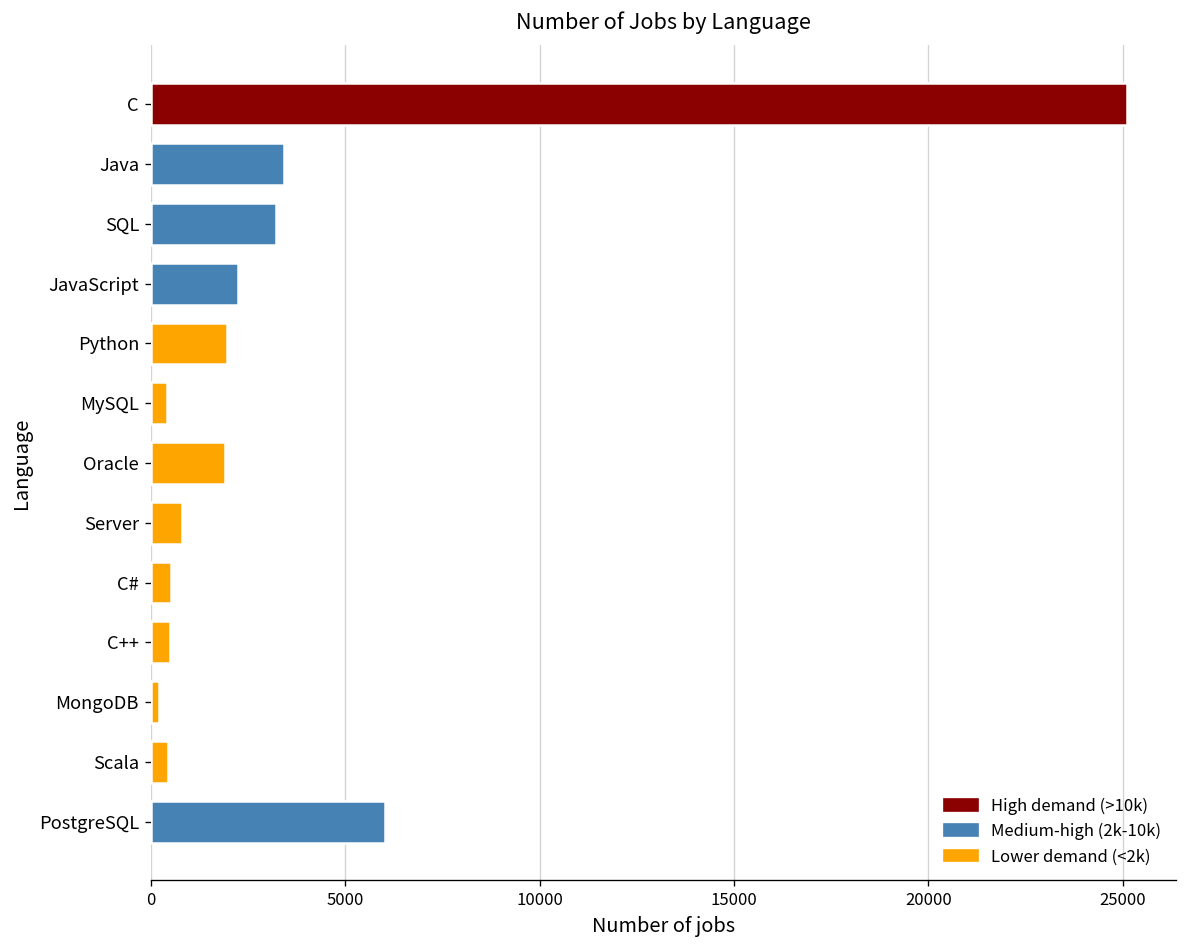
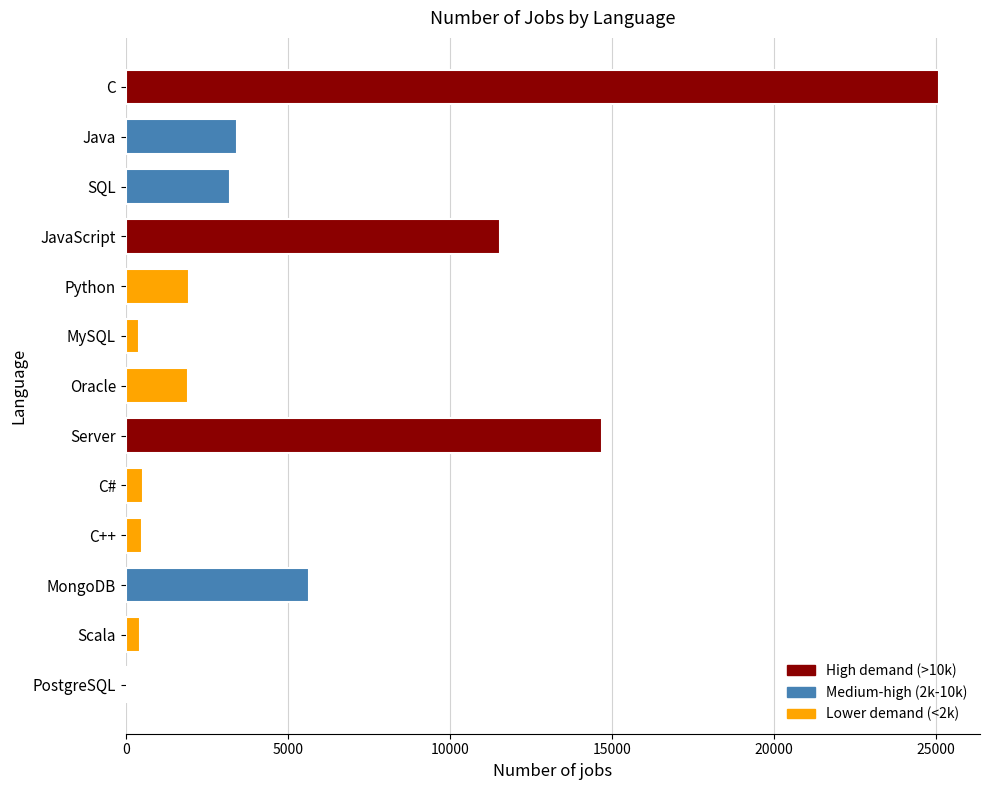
JavaScript: 2200 -> 11600
Server: 800 -> 14700
MongoDB: 200 -> 5700
PostgreSQL: 6000 -> 100
